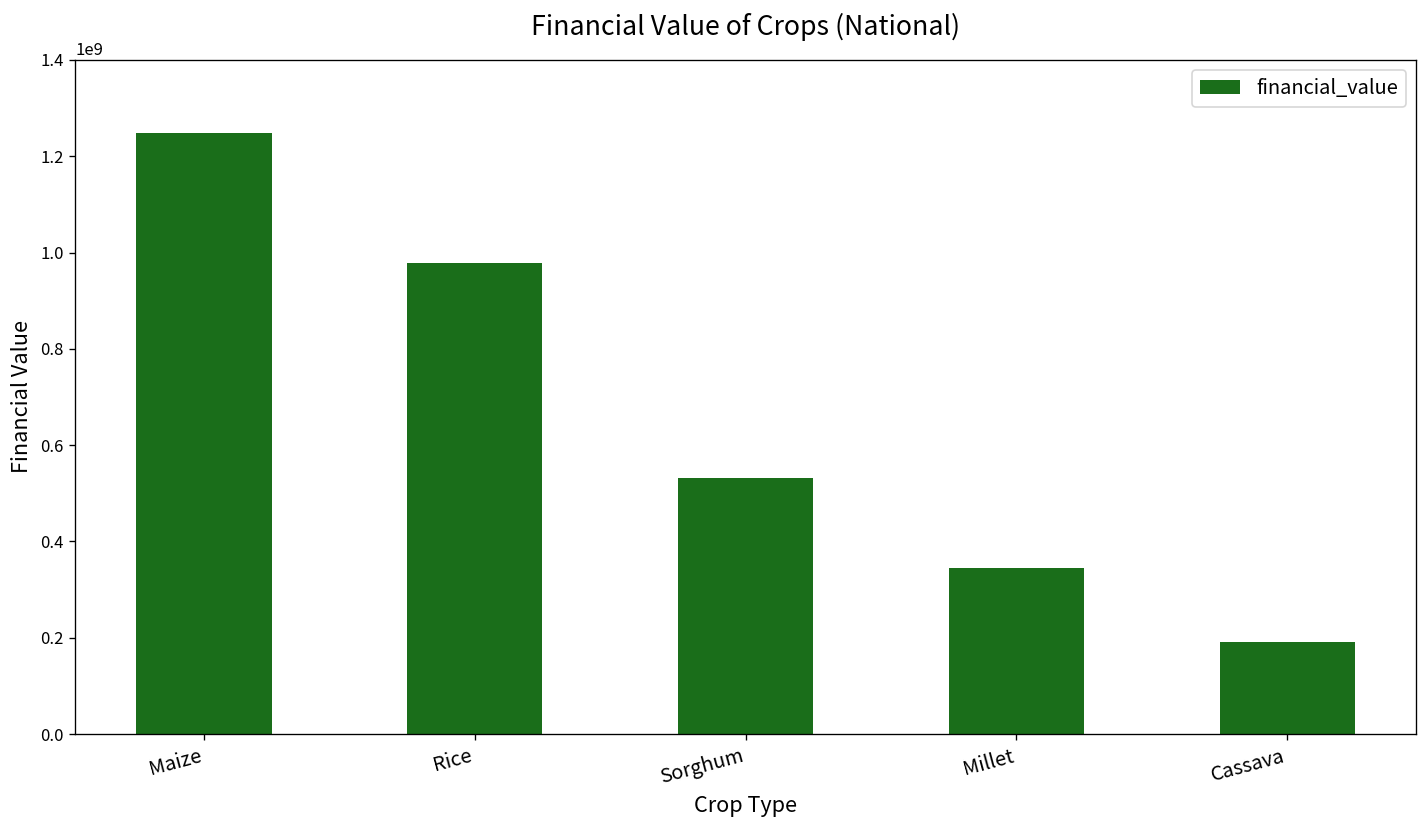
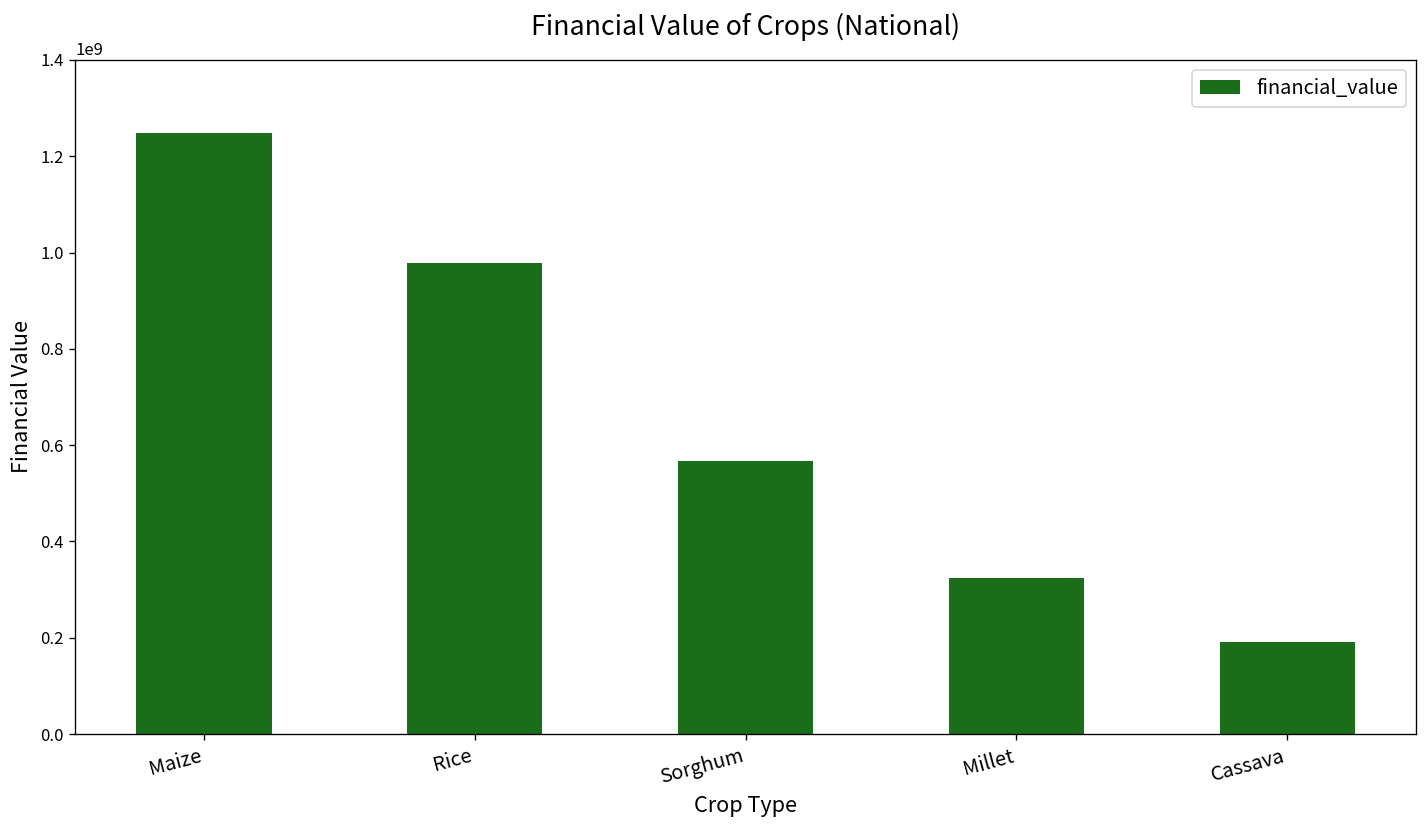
Sorghum: 530000000 -> 570000000
Millet: 350000000 -> 320000000
